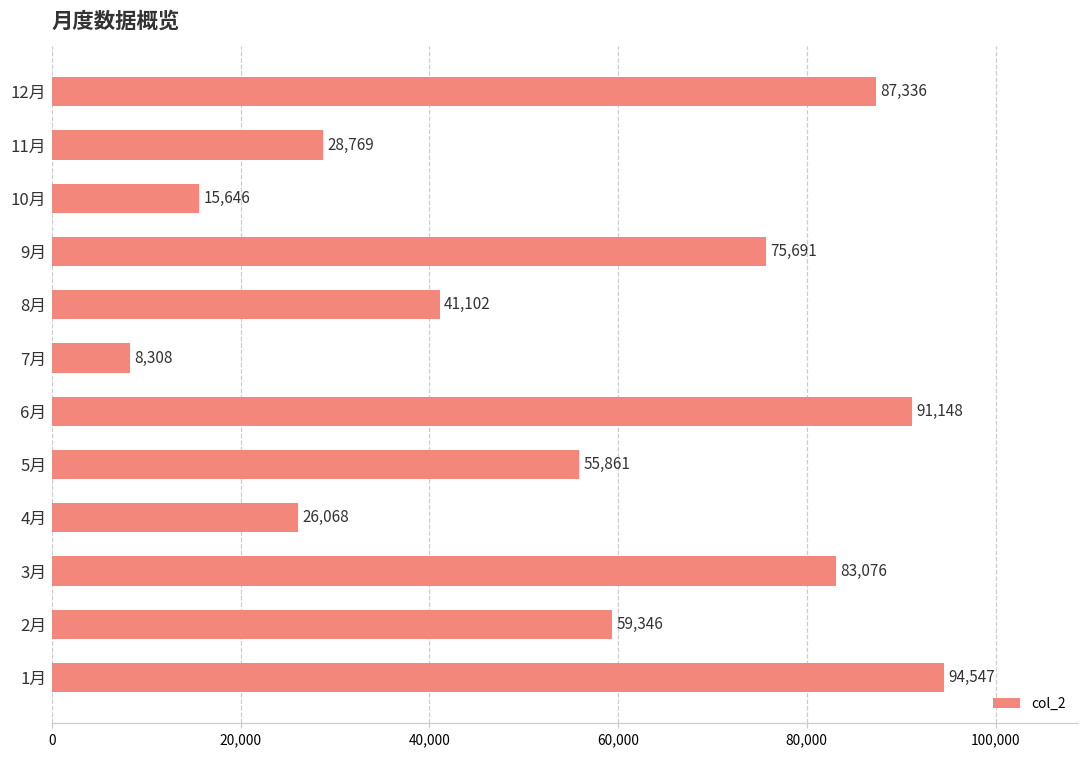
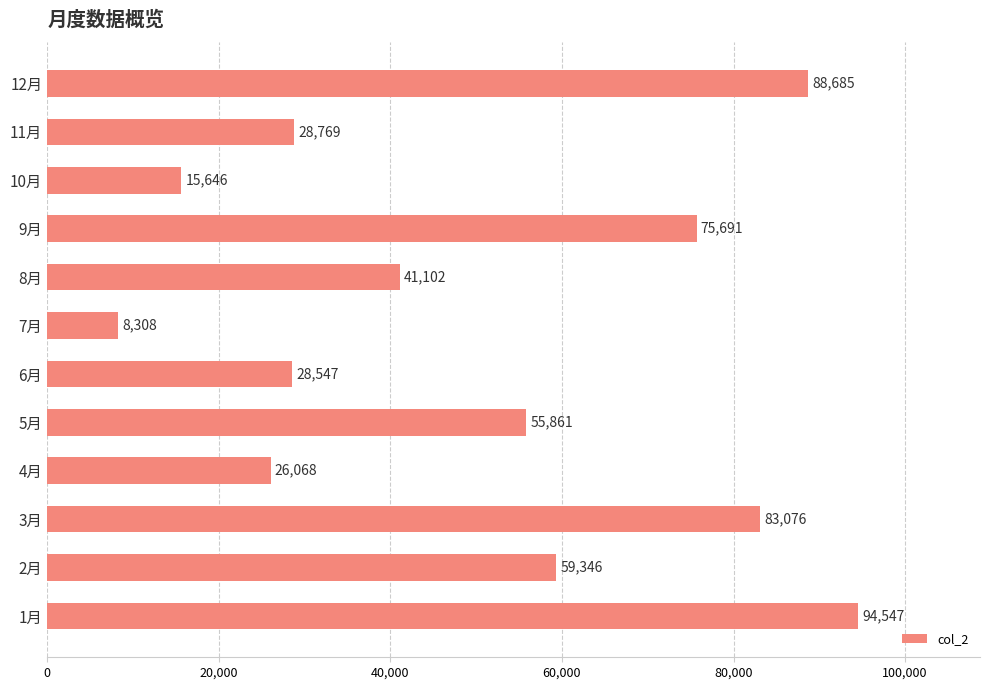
12月: 87,336 -> 88,685
6月: 91,148 -> 28,547
